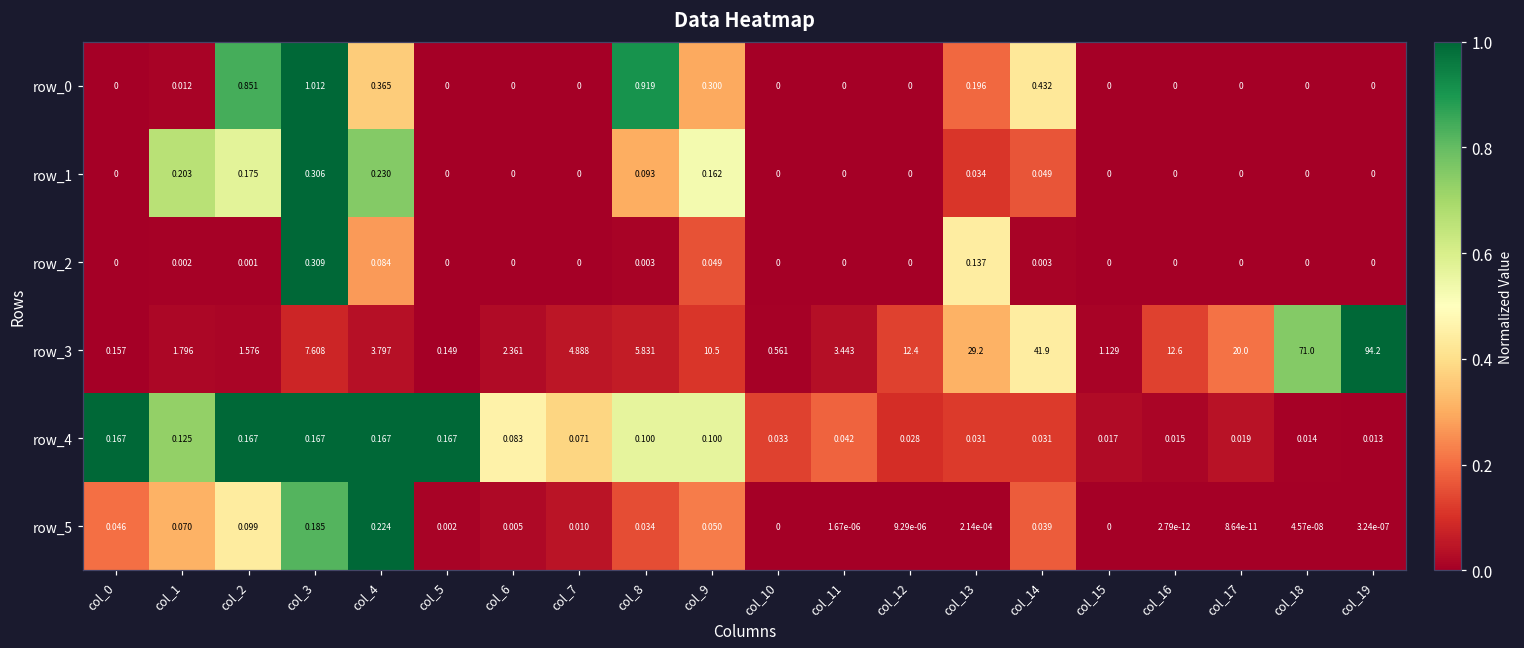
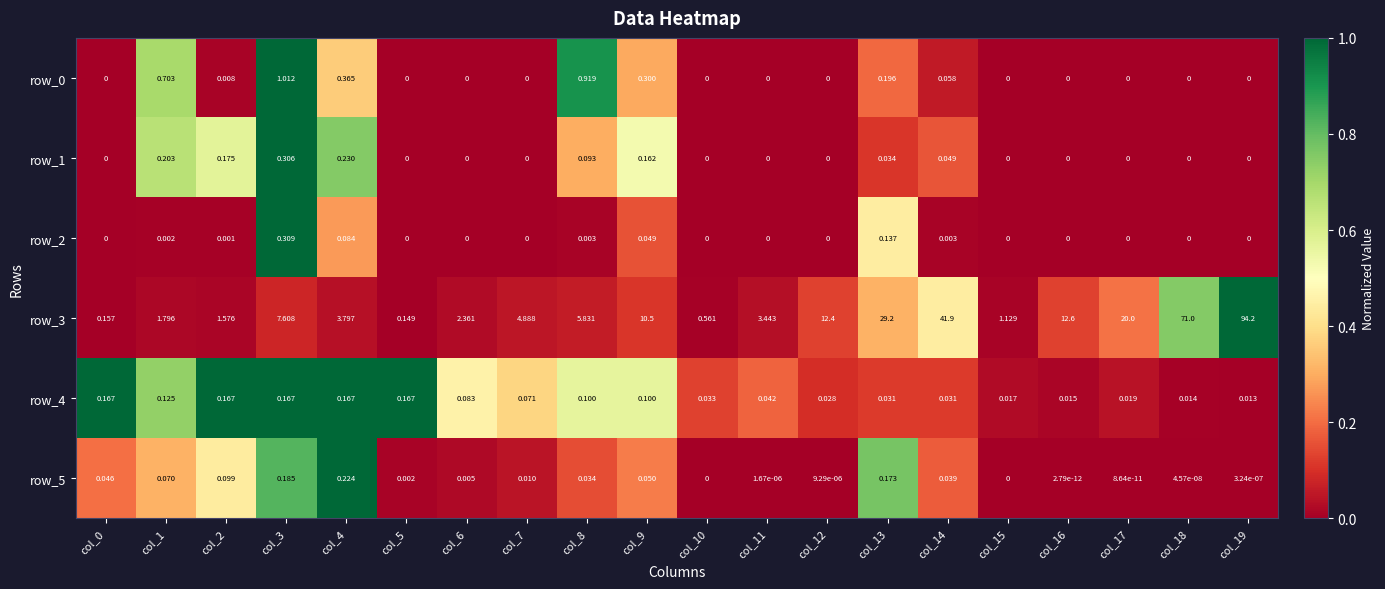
row_0, col_1: 0.012 -> 0.703
row_0, col_2: 0.851 -> 0.008
row_0, col_14: 0.432 -> 0.058
row_5, col_13: 2.14e-04 -> 0.173
